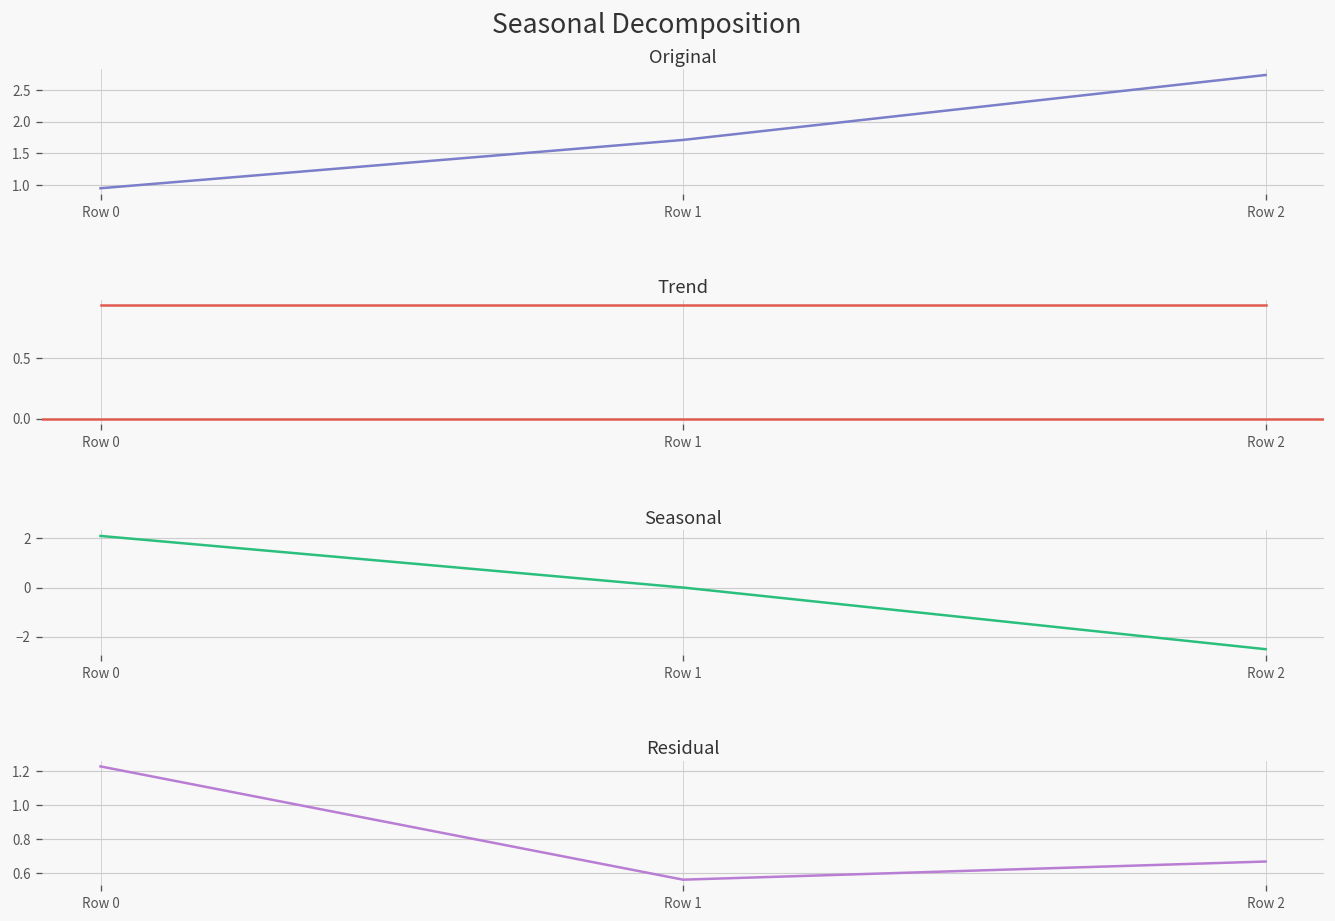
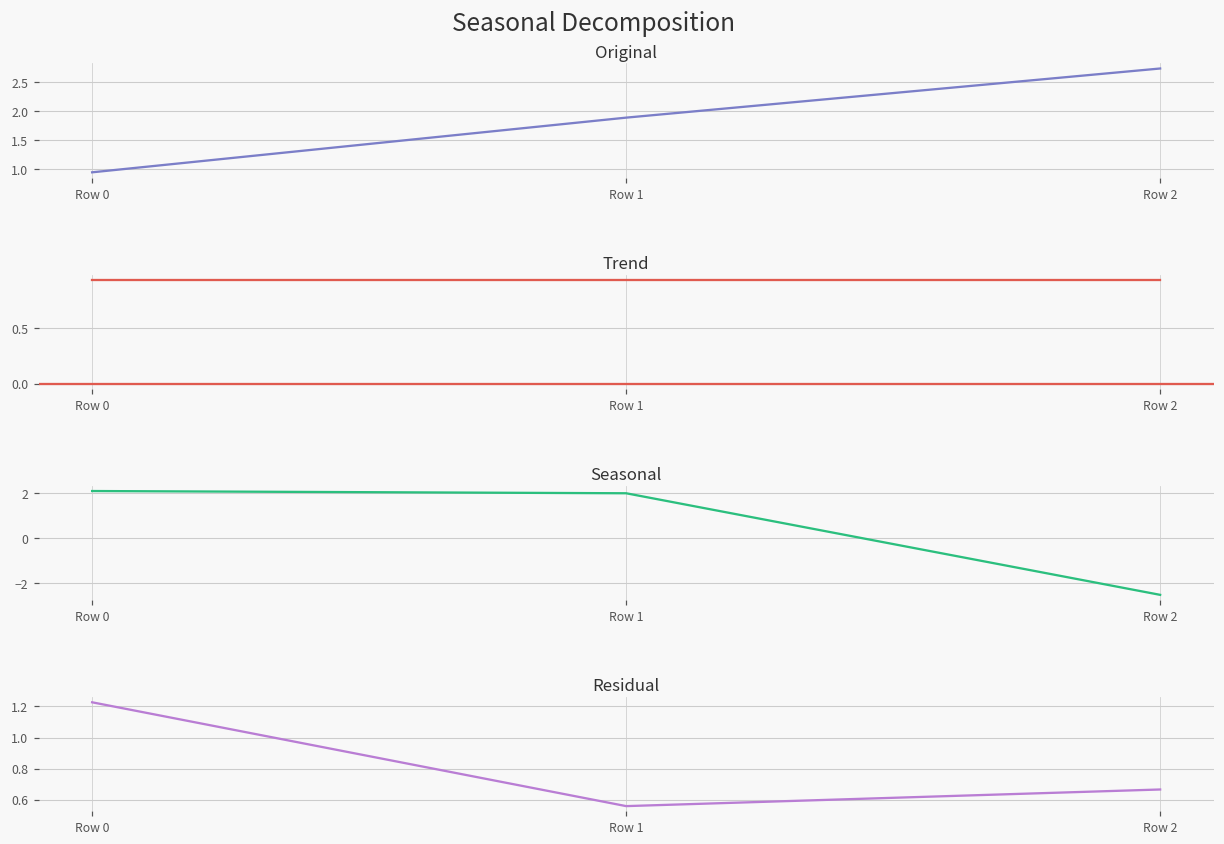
Original, Row 1: 1.7 -> 1.9
Seasonal, Row 1: 0 -> 2
